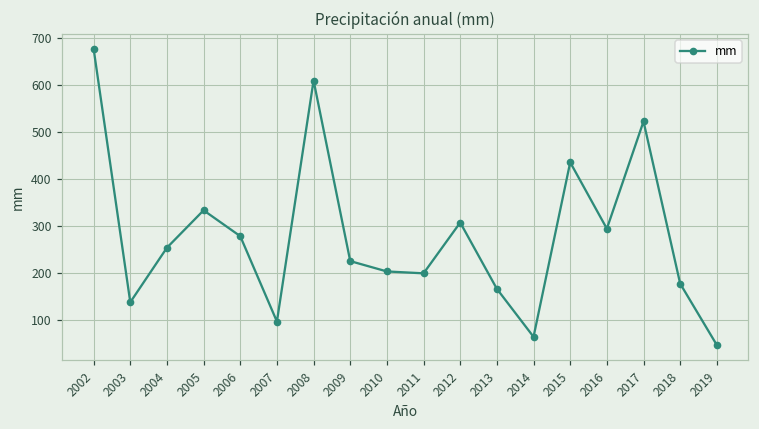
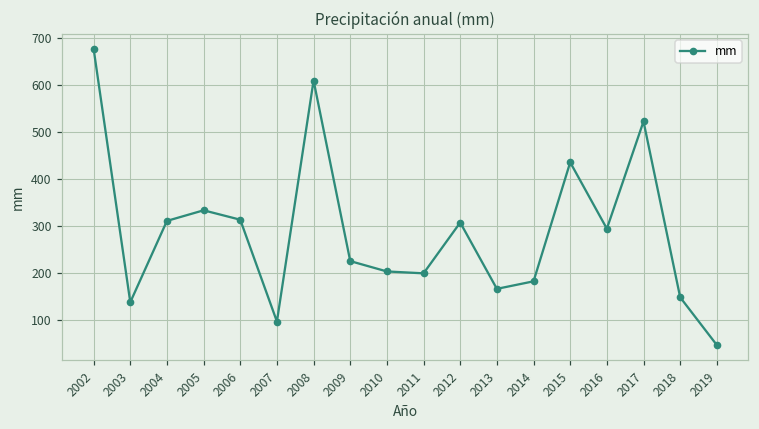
2004: 250 -> 310
2006: 280 -> 310
2014: 70 -> 180
2018: 180 -> 150
